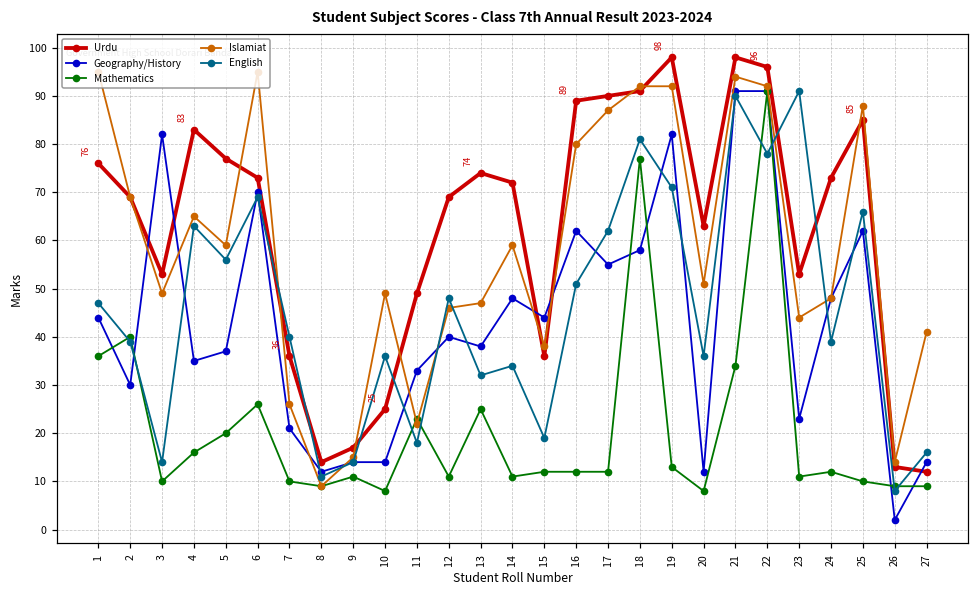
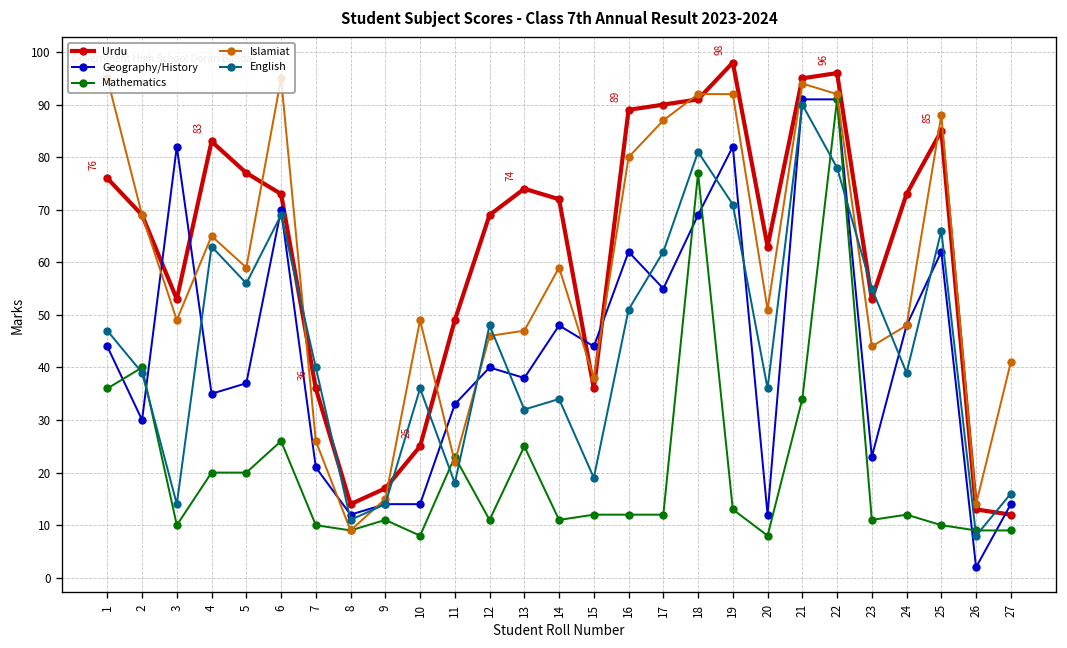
Mathematics, 4: 16 -> 20
Geography/History, 18: 58 -> 69
Urdu, 21: 98 -> 95
English, 23: 91 -> 55
